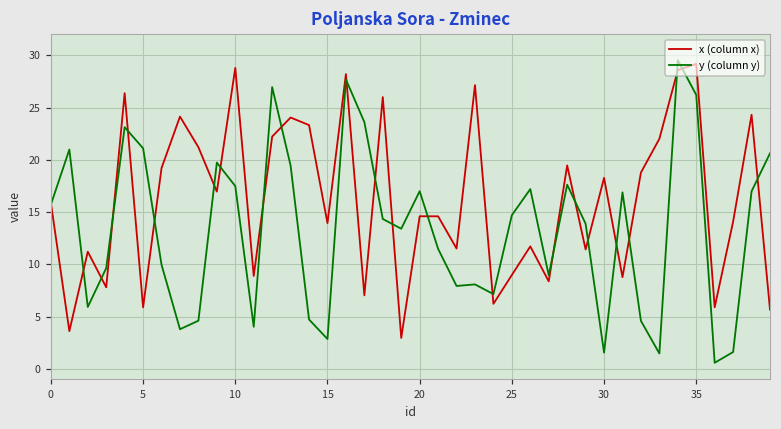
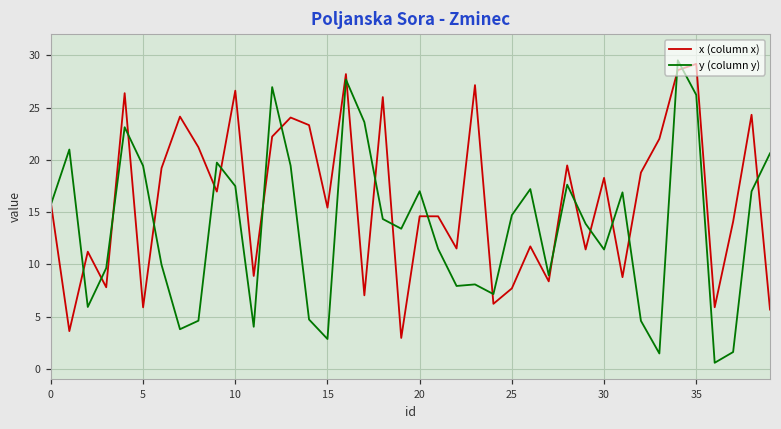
y (column y), 5: 21 -> 19
x (column x), 10: 29 -> 27
x (column x), 15: 14 -> 15
x (column x), 25: 9 -> 8
y (column y), 30: 2 -> 11
